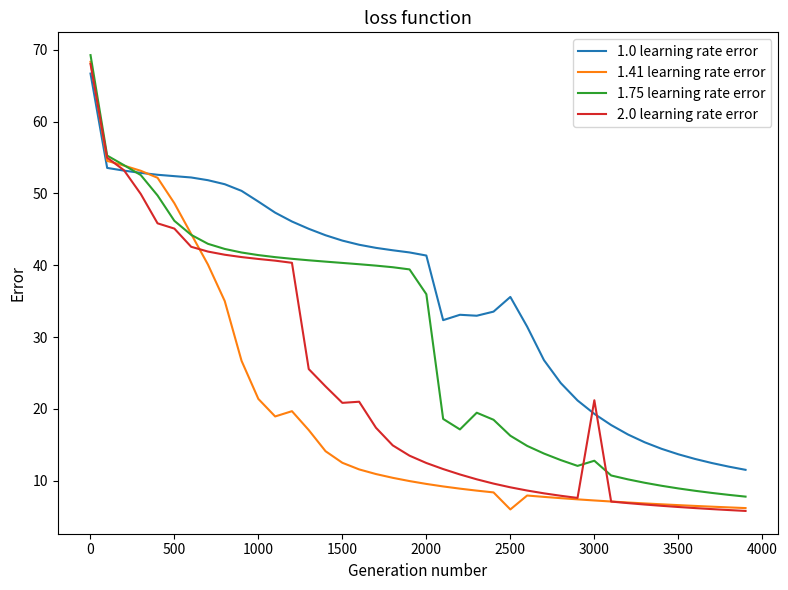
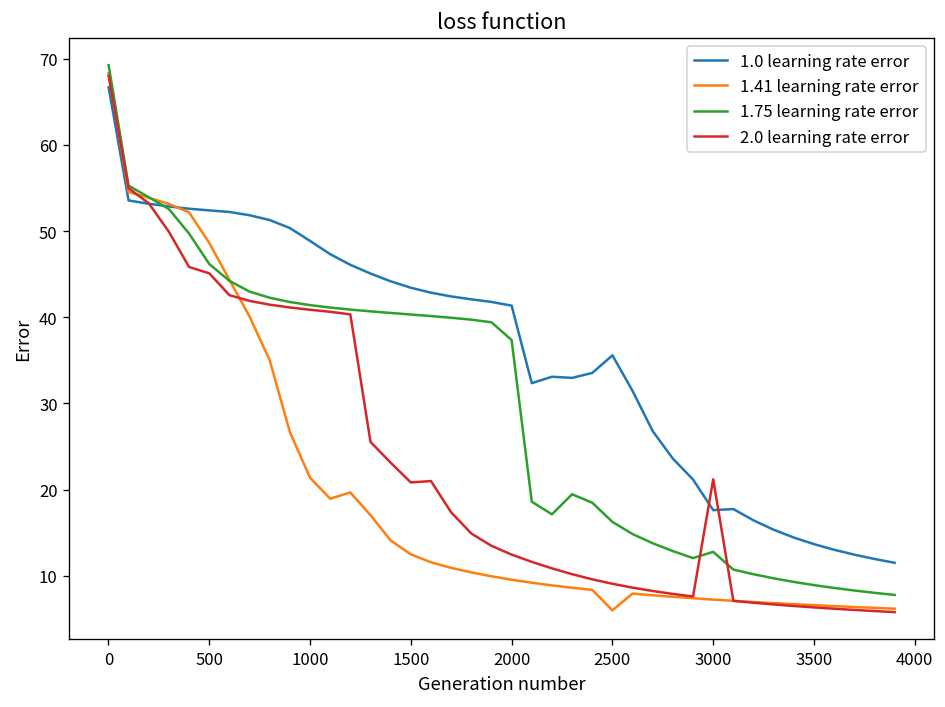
1.75 learning rate error, 2000: 36 -> 37
1.0 learning rate error, 3000: 19 -> 18
